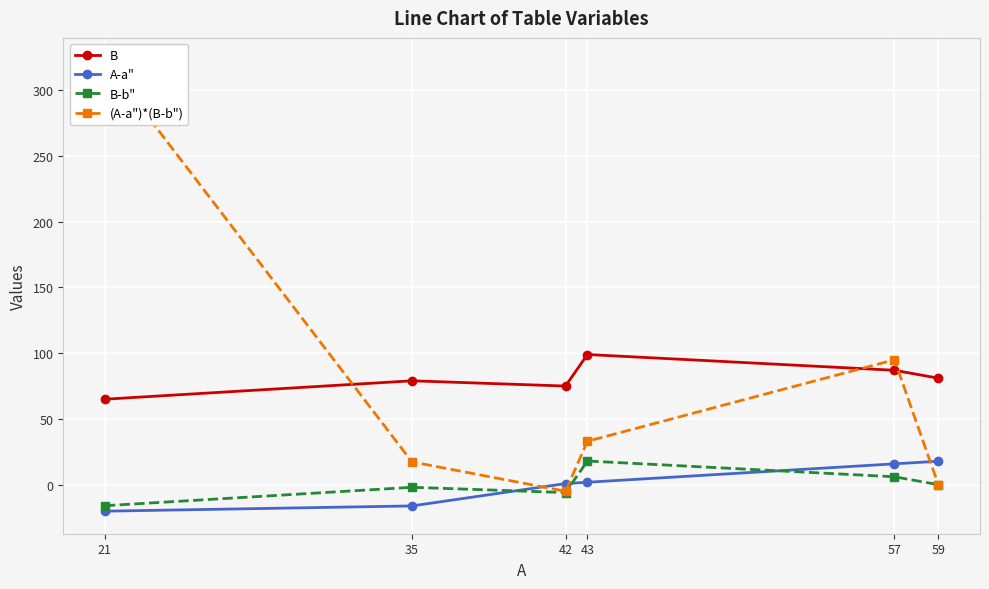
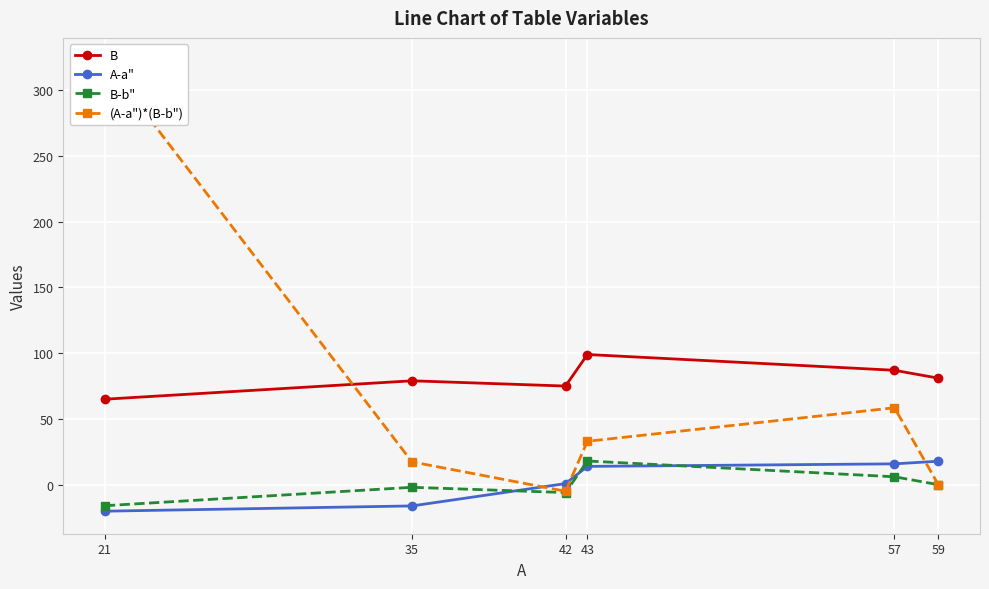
A-a", 43: 2 -> 14
(A-a")*(B-b"), 57: 95 -> 58
